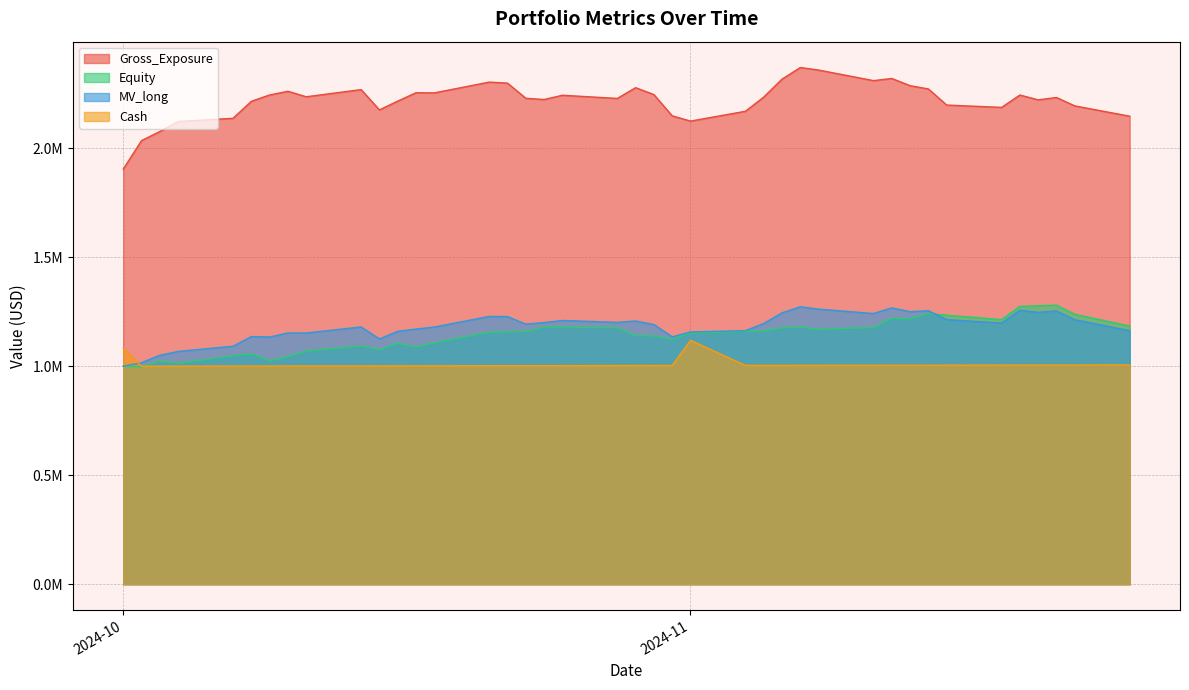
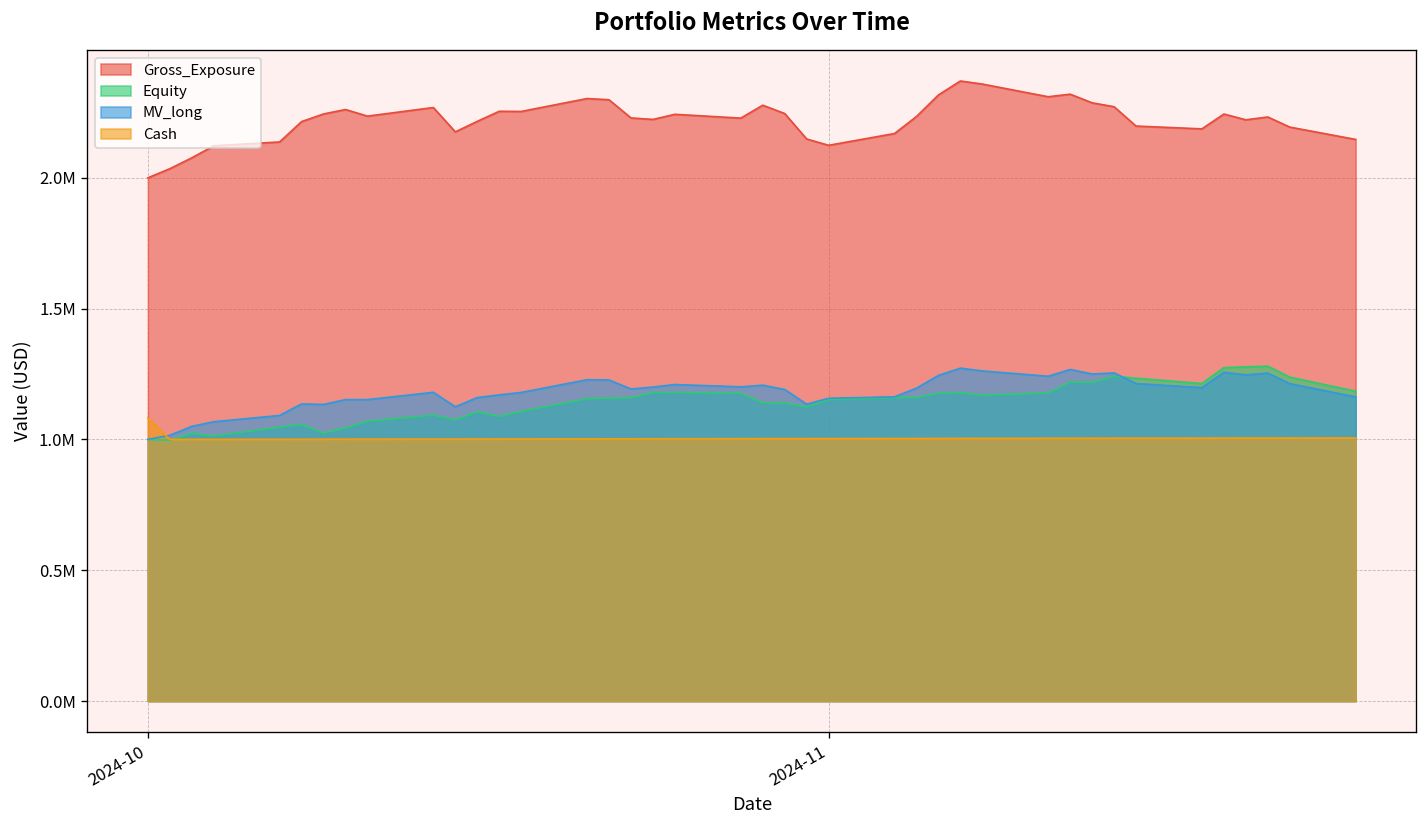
Gross_Exposure, 2024-10: 1900000 -> 2000000
Cash, 2024-11: 1120000 -> 1000000
